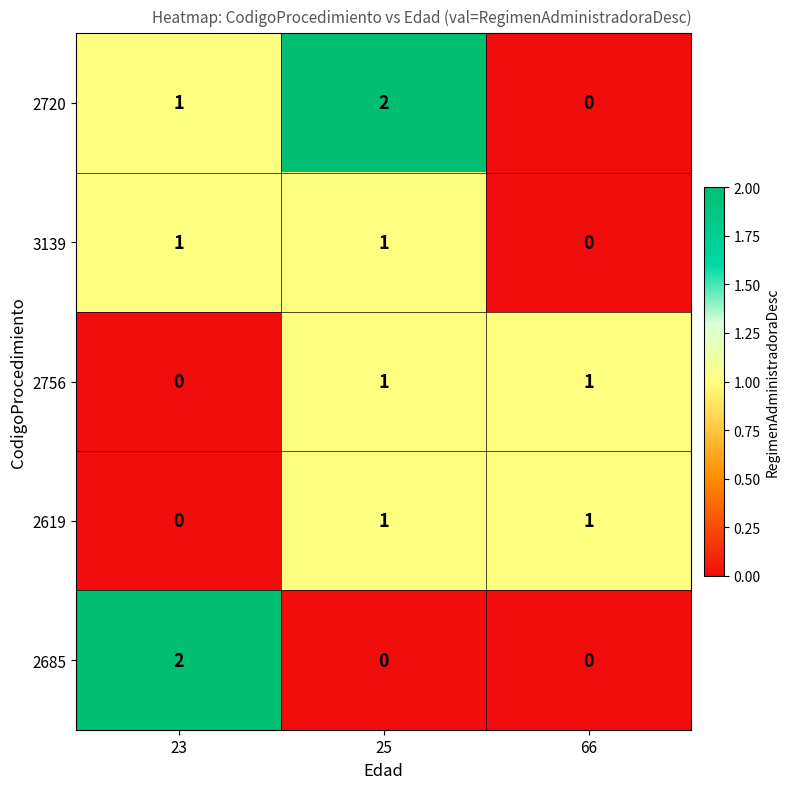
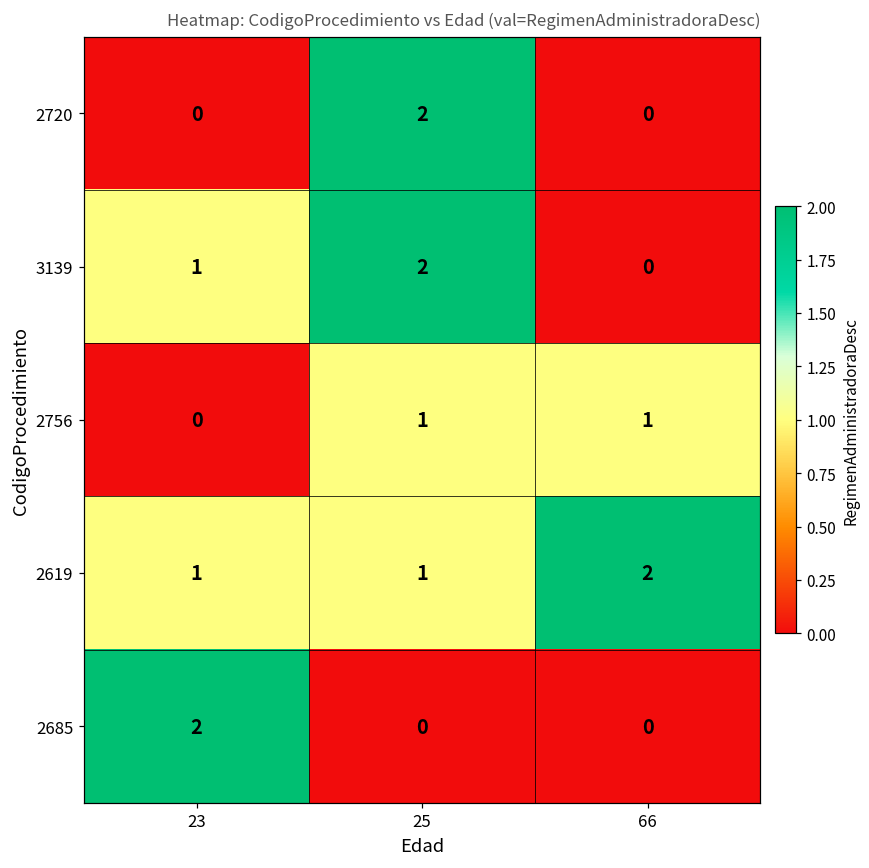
2720, 23: 1 -> 0
3139, 25: 1 -> 2
2619, 23: 0 -> 1
2619, 66: 1 -> 2
